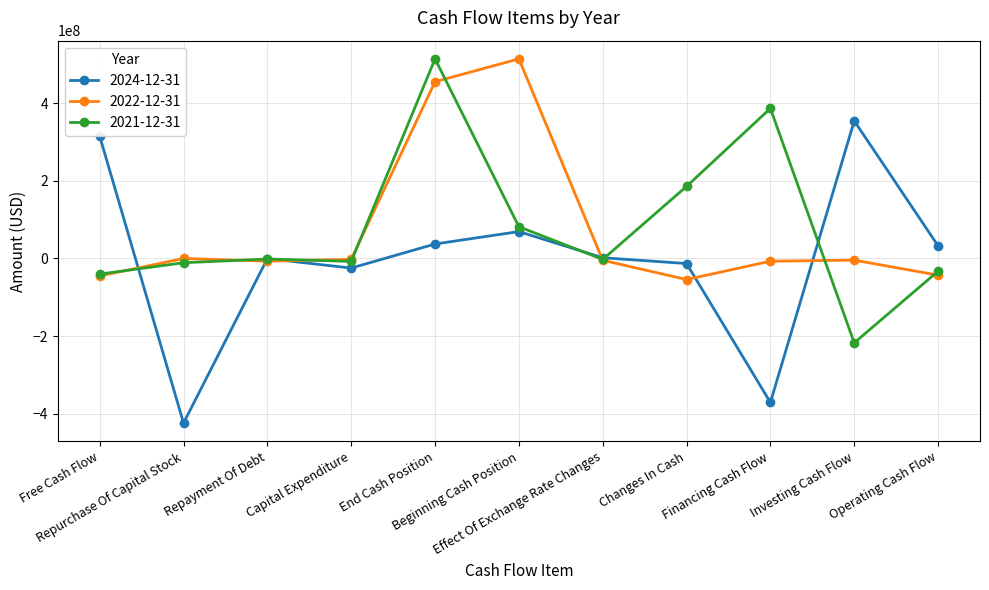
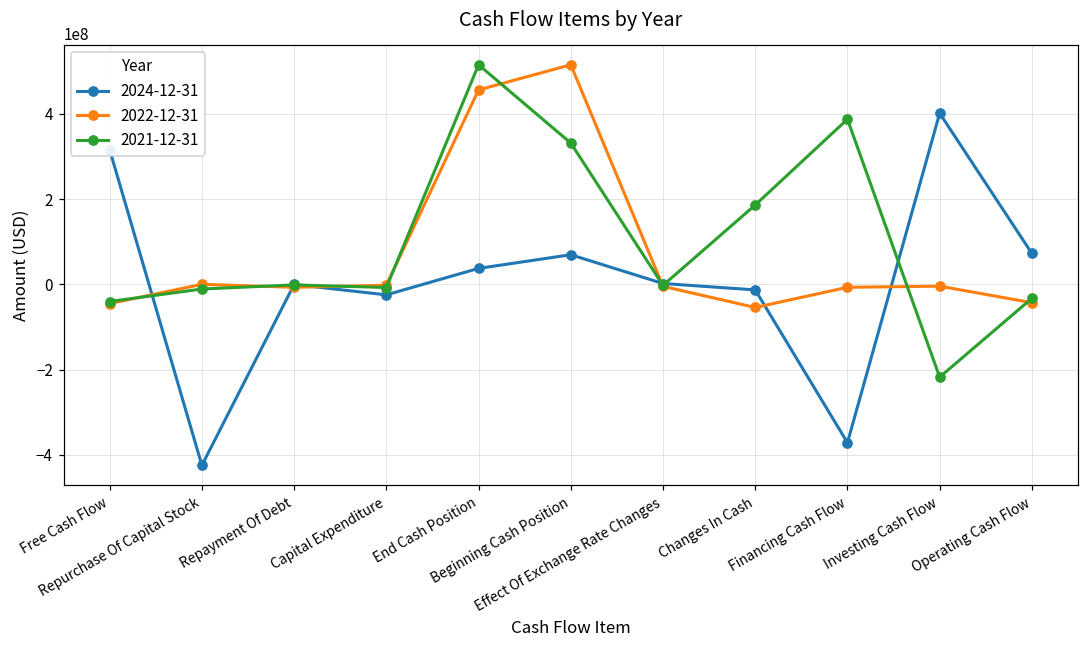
2021-12-31, Beginning Cash Position: 80000000 -> 330000000
2024-12-31, Investing Cash Flow: 350000000 -> 400000000
2024-12-31, Operating Cash Flow: 30000000 -> 70000000
